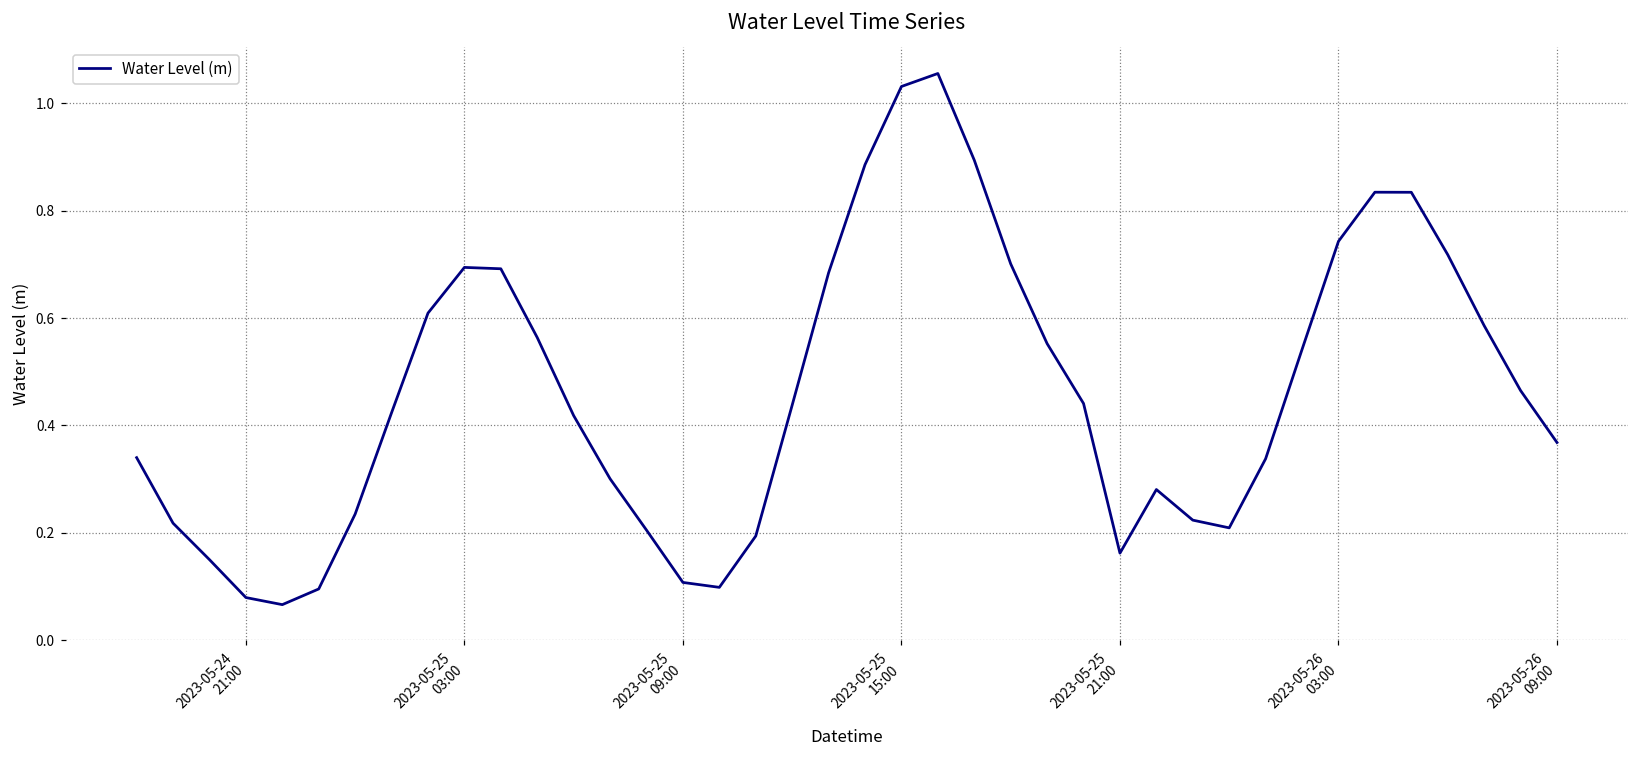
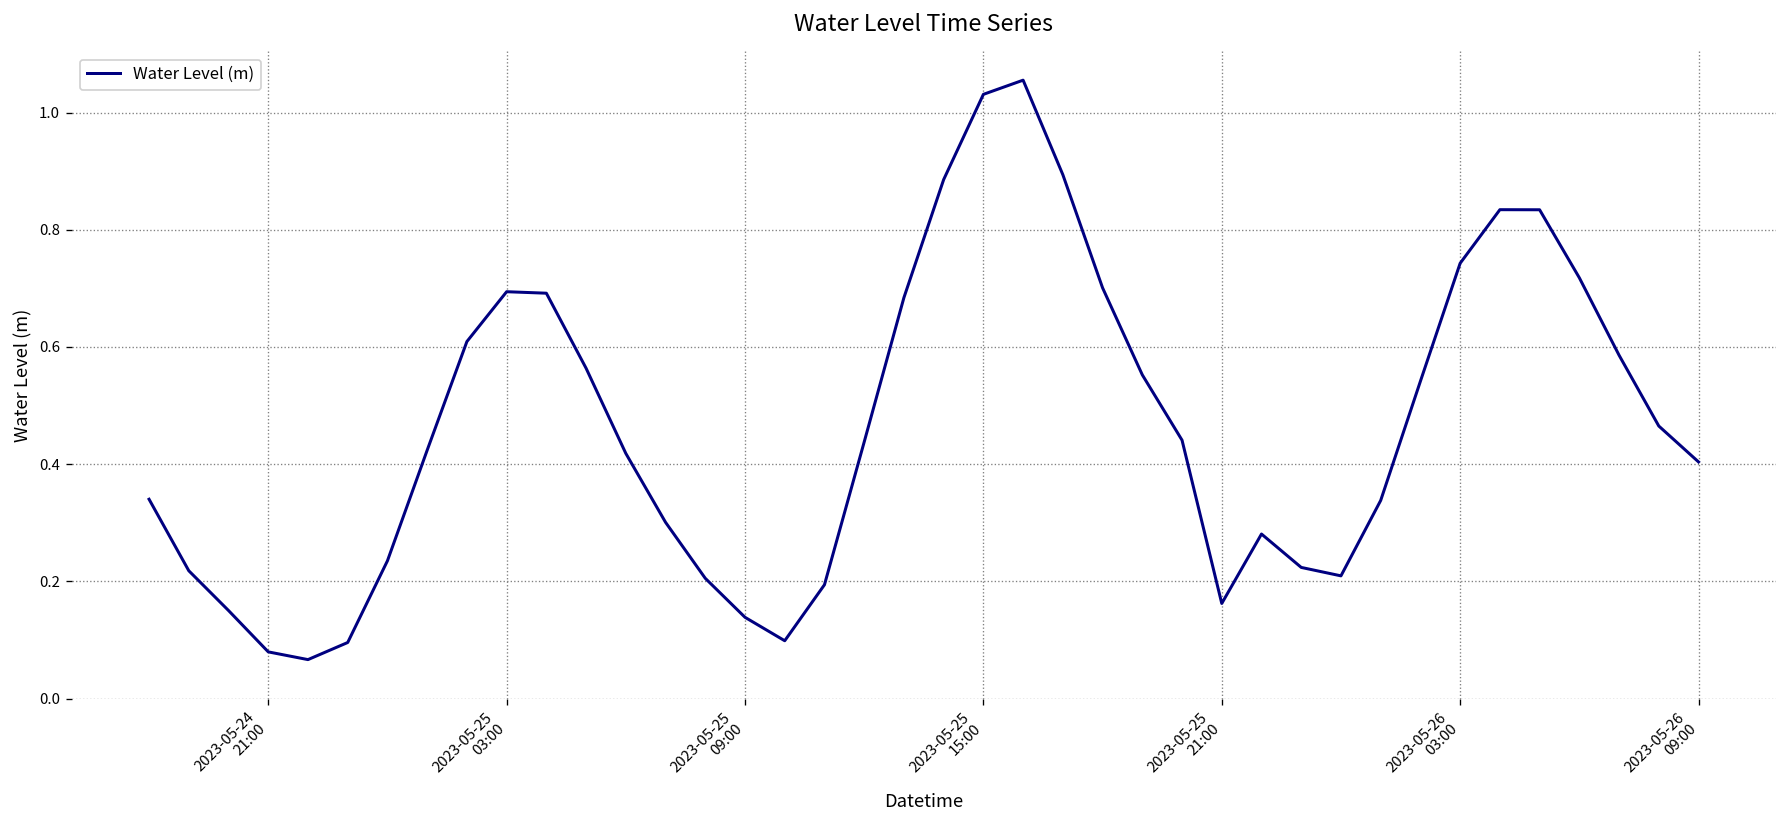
2023-05-25 09:00: 0.11 -> 0.14
2023-05-26 09:00: 0.37 -> 0.40
